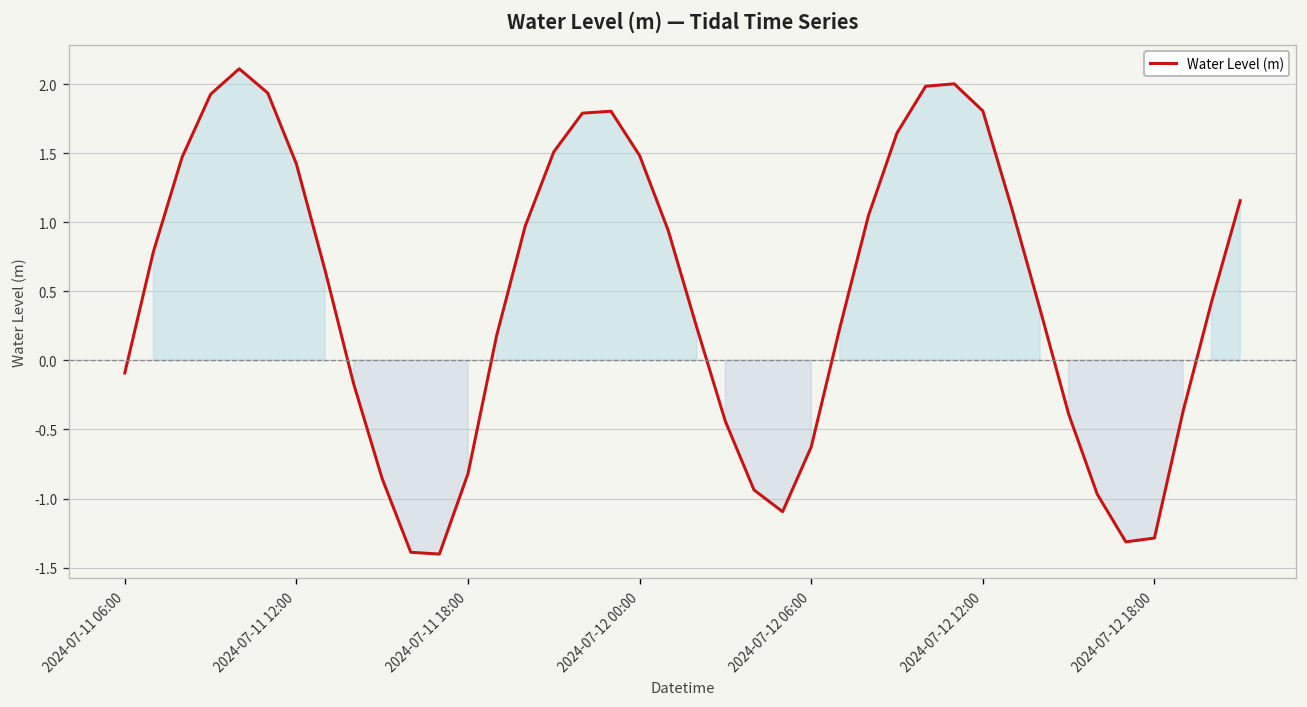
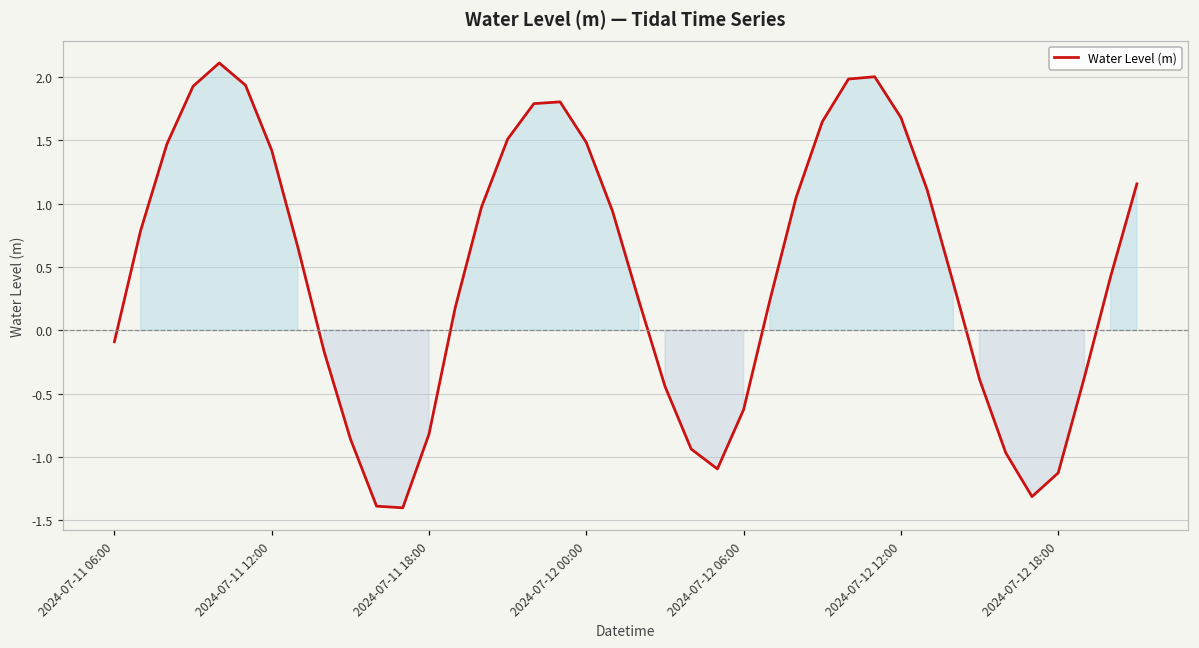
2024-07-12 12:00: 1.81 -> 1.68
2024-07-12 18:00: -1.29 -> -1.13
